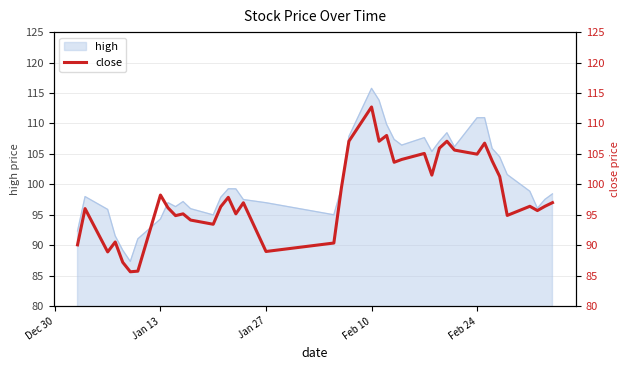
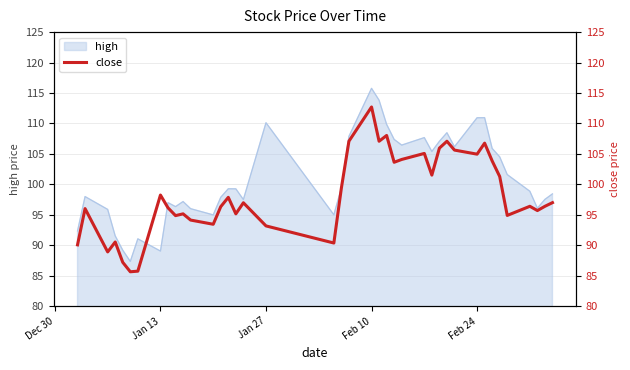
high, Jan 13: 94 -> 89
high, Jan 27: 97 -> 110
close, Jan 27: 89 -> 93
